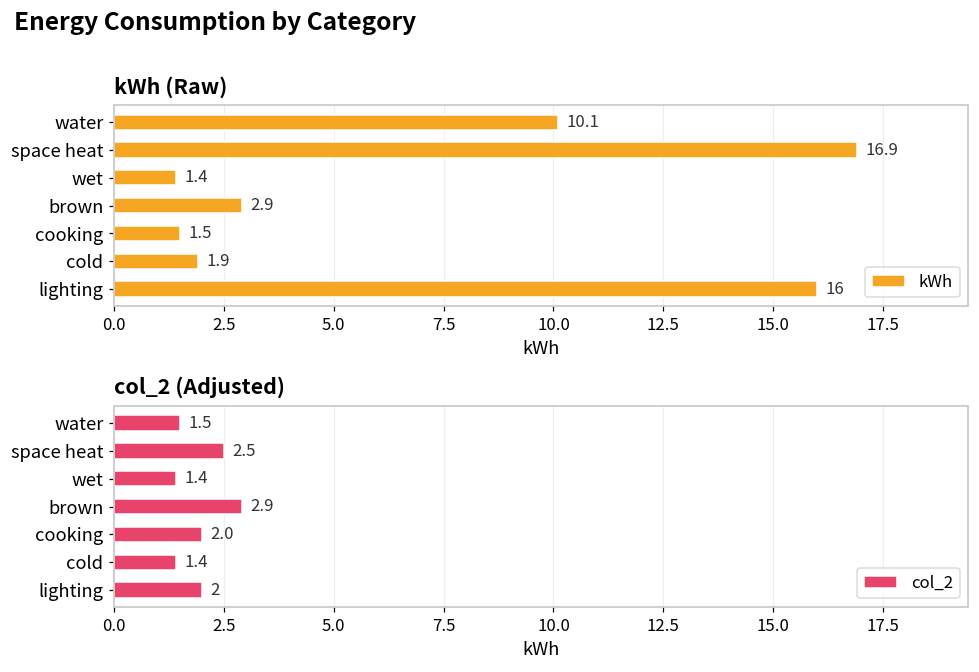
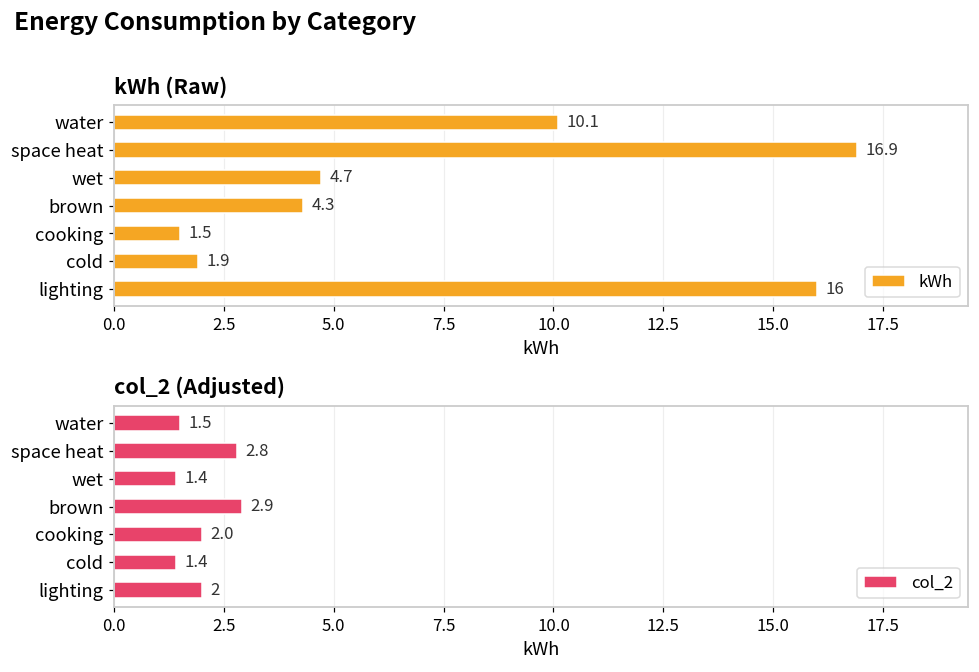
kWh (Raw), wet: 1.4 -> 4.7
kWh (Raw), brown: 2.9 -> 4.3
col_2 (Adjusted), space heat: 2.5 -> 2.8
